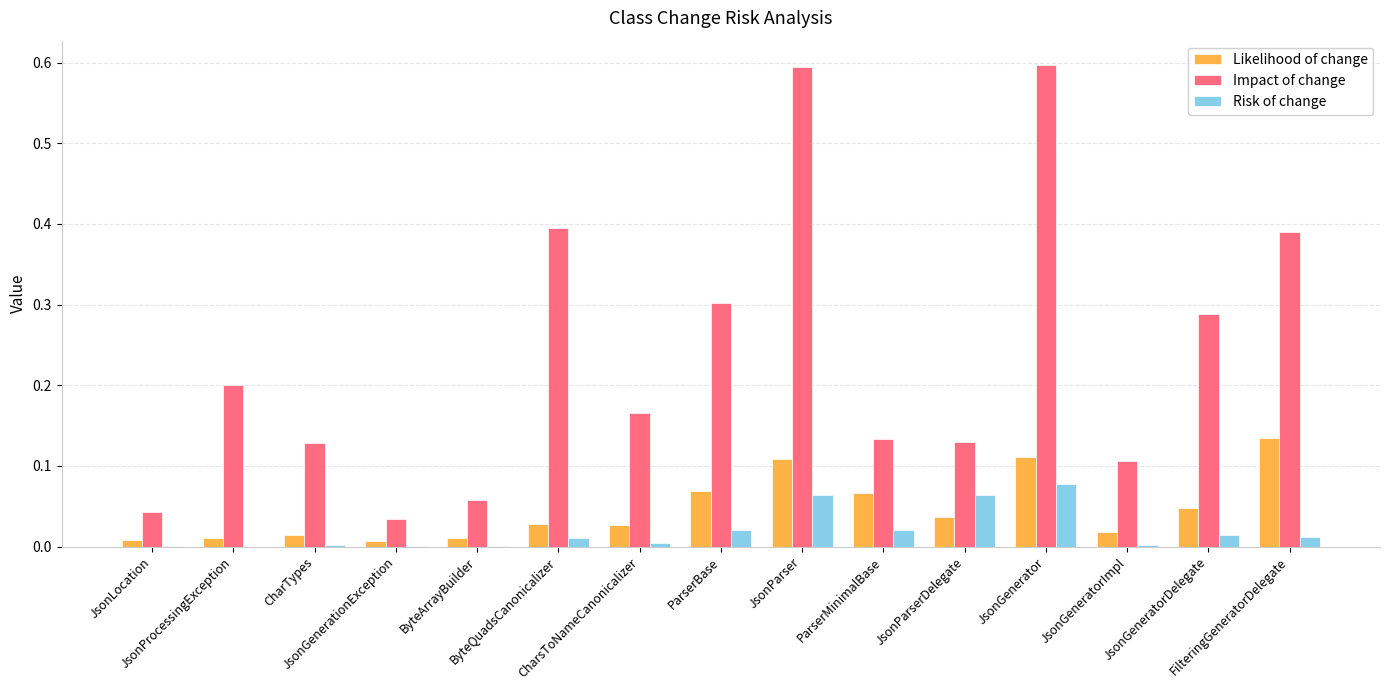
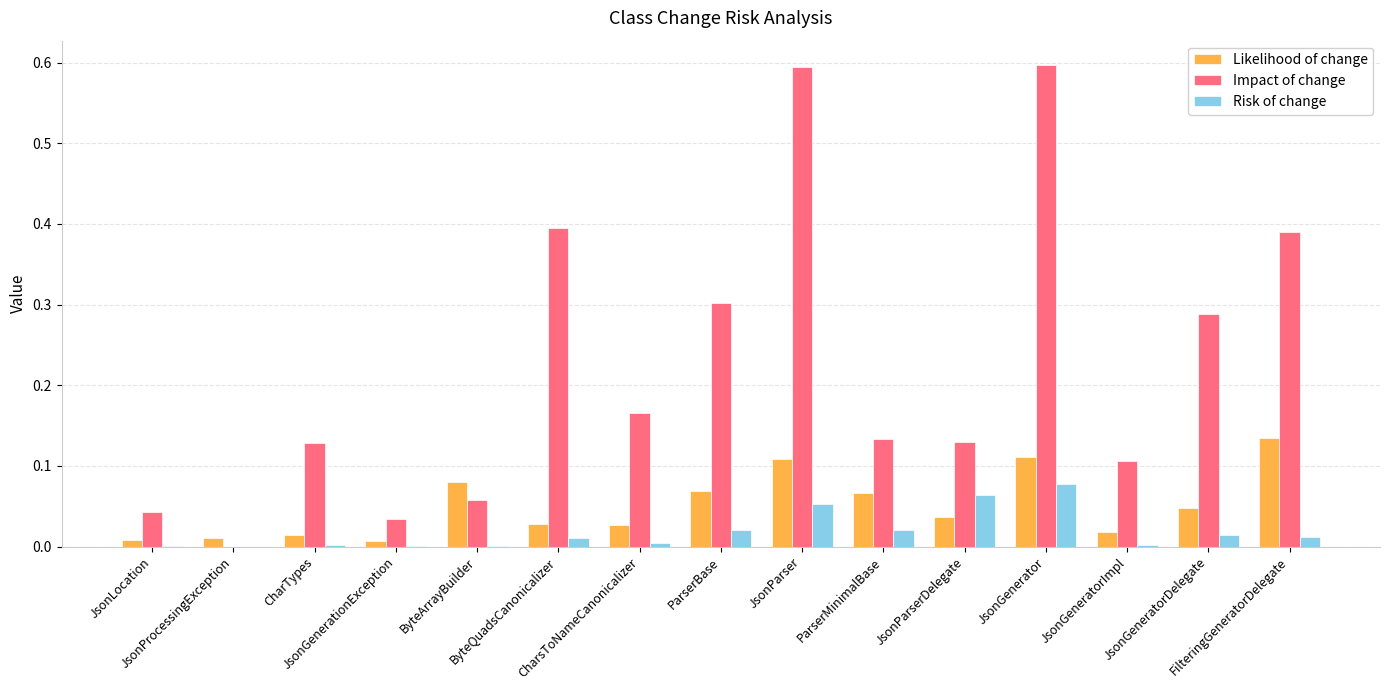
Impact of change, JsonProcessingException: 0.2 -> 0.0
Likelihood of change, ByteArrayBuilder: 0.01 -> 0.08
Risk of change, JsonParser: 0.06 -> 0.05
